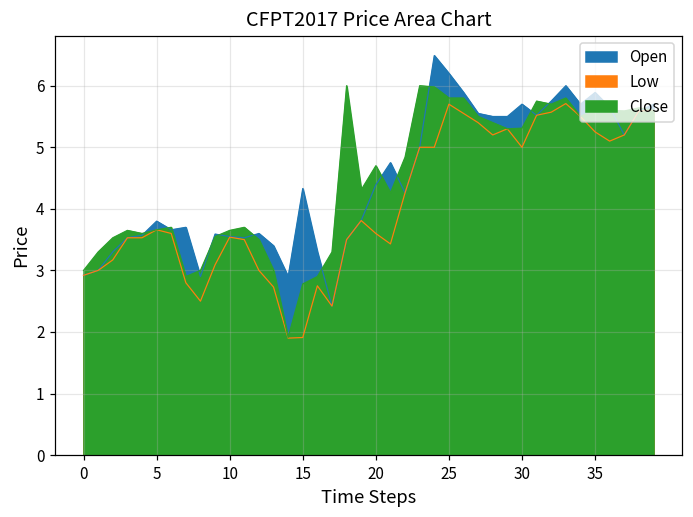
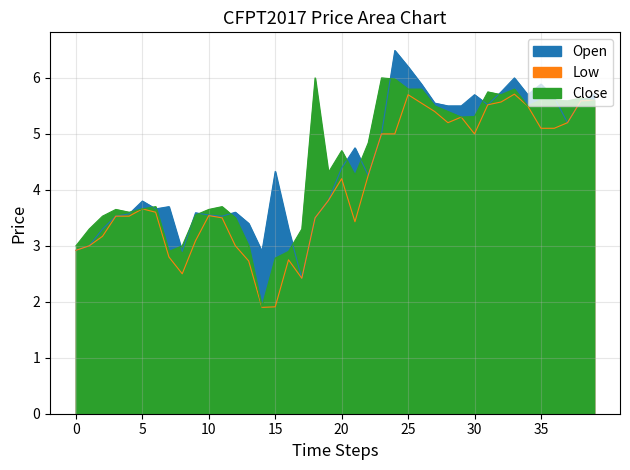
Low, 20: 3.6 -> 4.2
Low, 35: 5.3 -> 5.1
